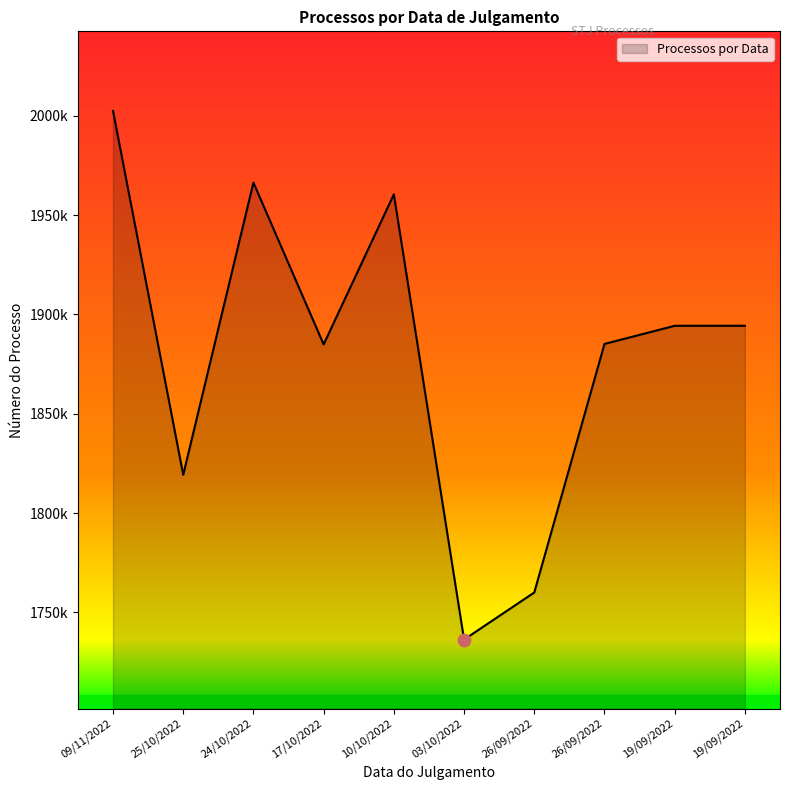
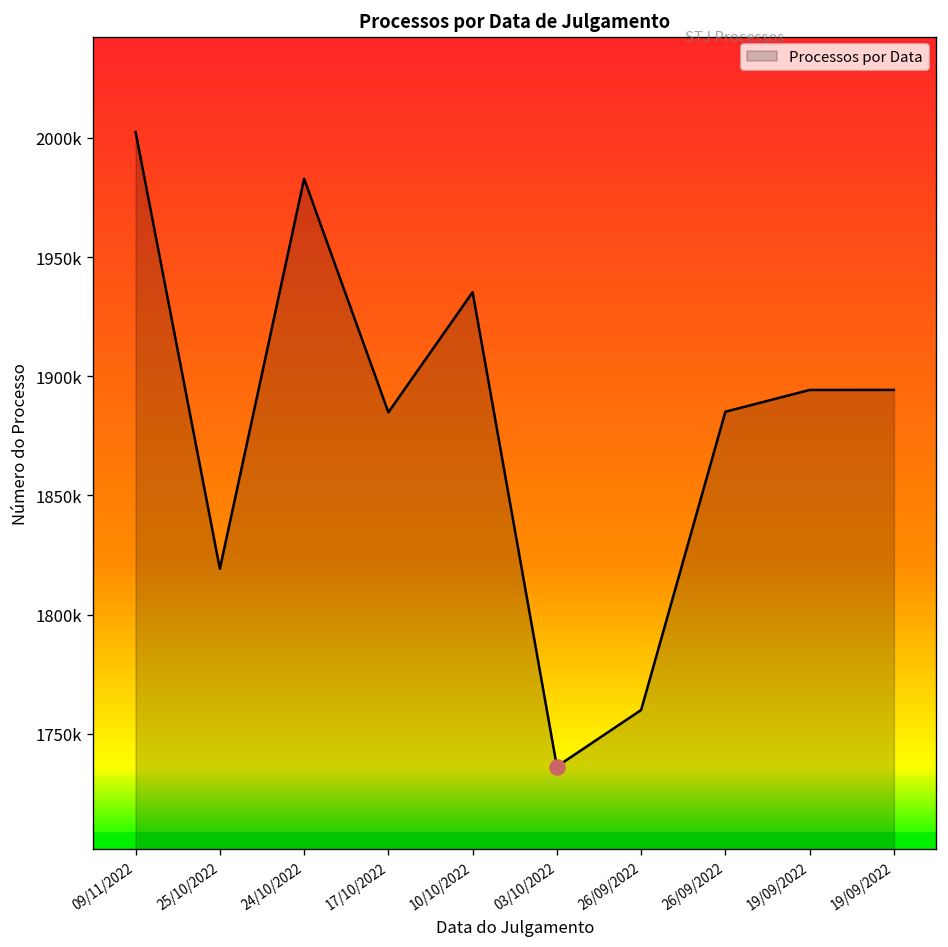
Processos por Data, 24/10/2022: 1966000 -> 1983000
Processos por Data, 10/10/2022: 1960000 -> 1935000
